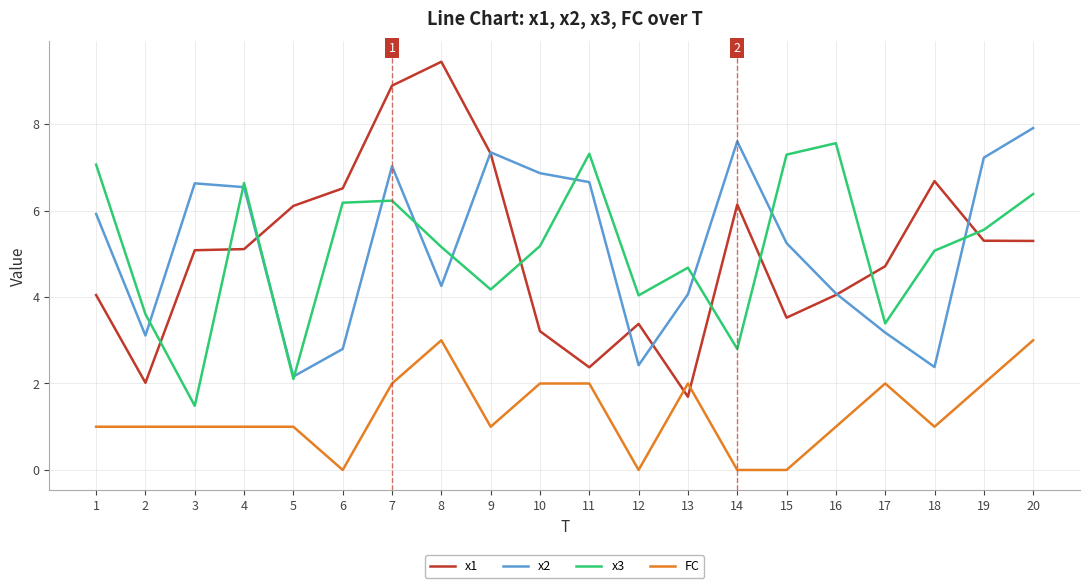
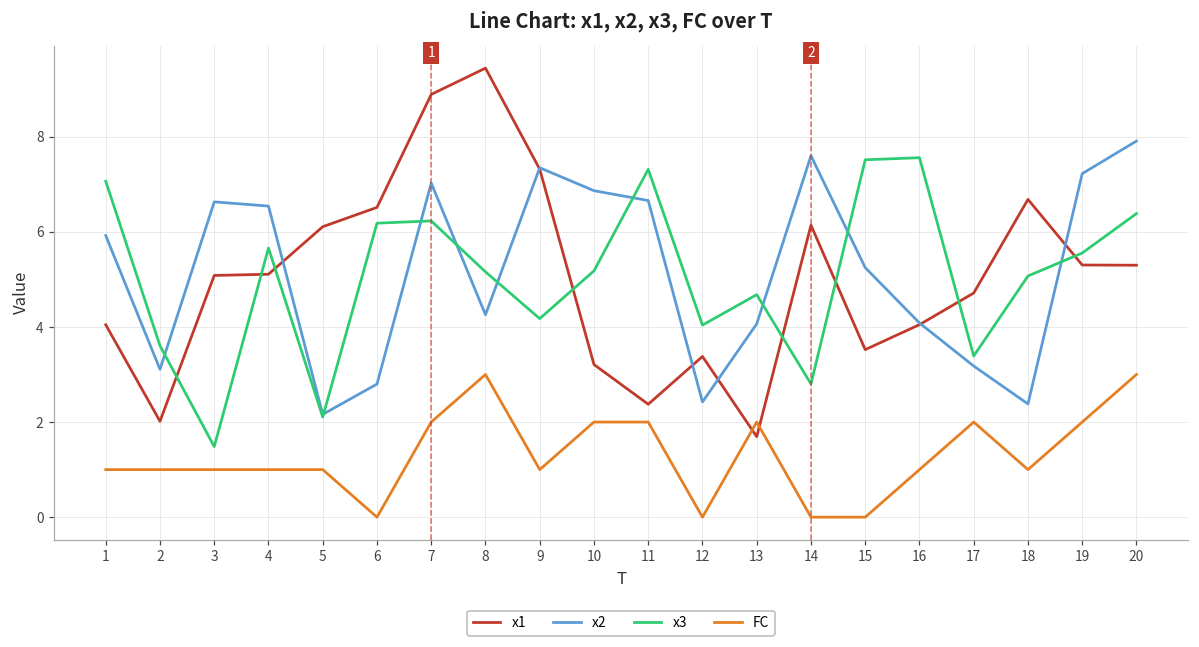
x3, 4: 6.6 -> 5.7
x3, 15: 7.3 -> 7.5
